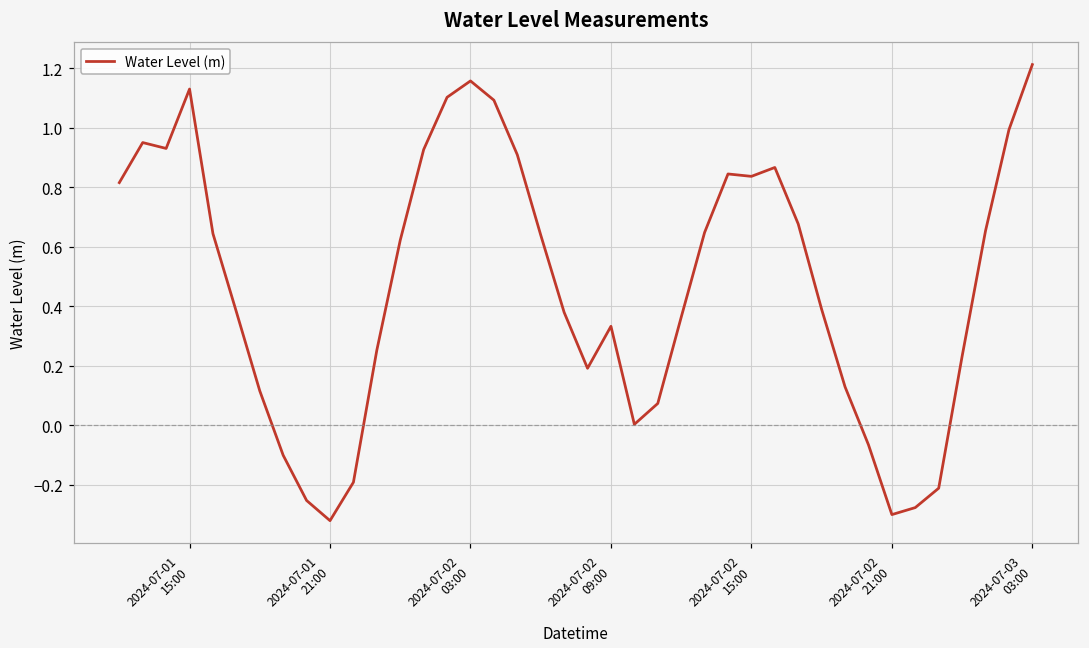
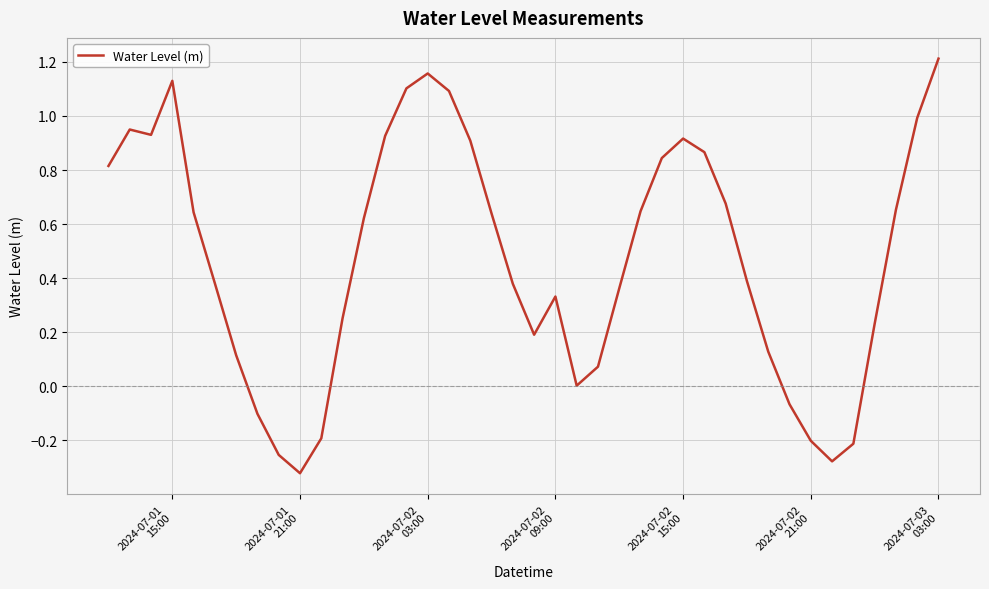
2024-07-02 15:00: 0.84 -> 0.92
2024-07-02 21:00: -0.30 -> -0.20
